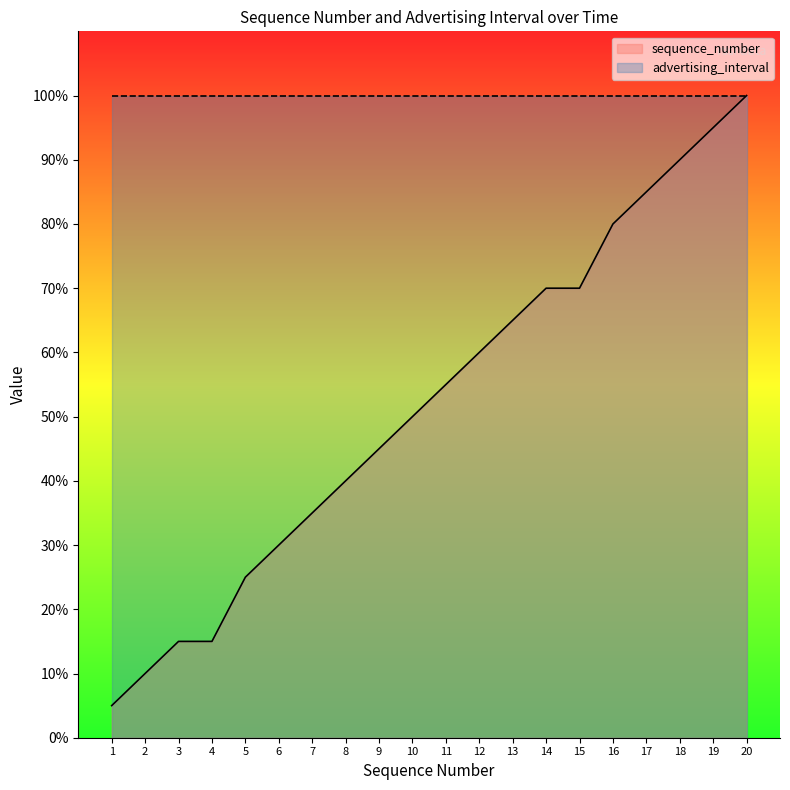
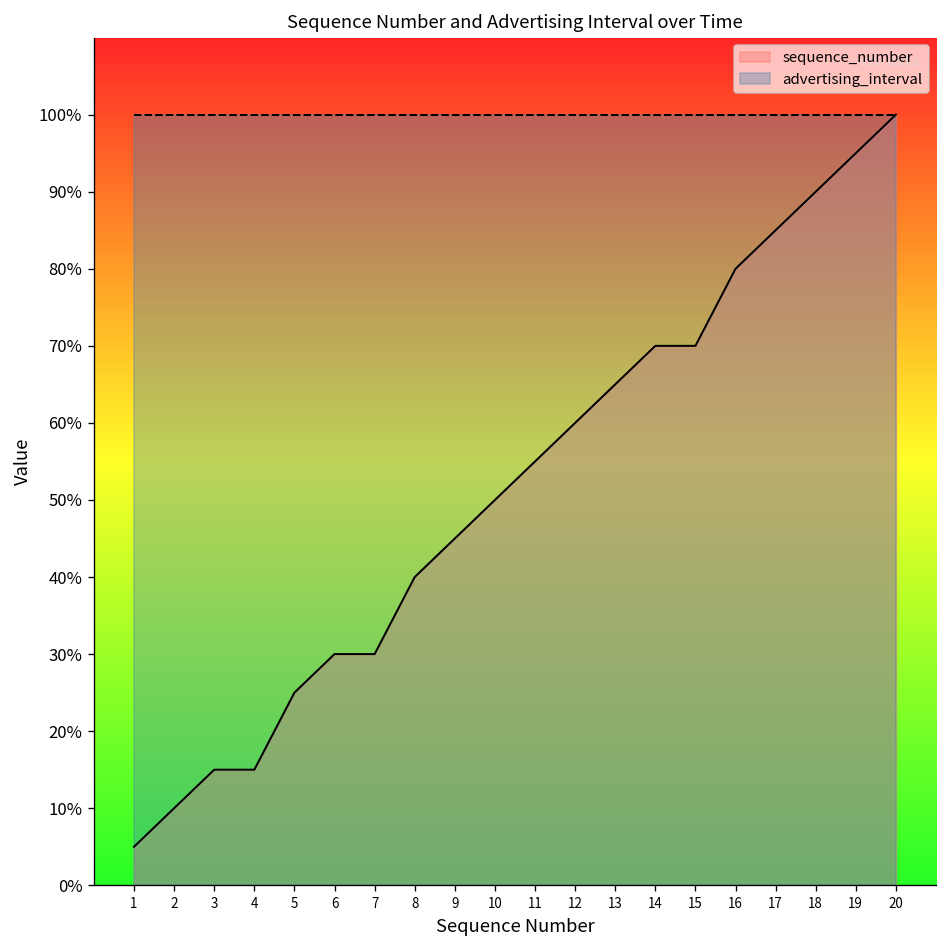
sequence_number, 7: 35% -> 30%
